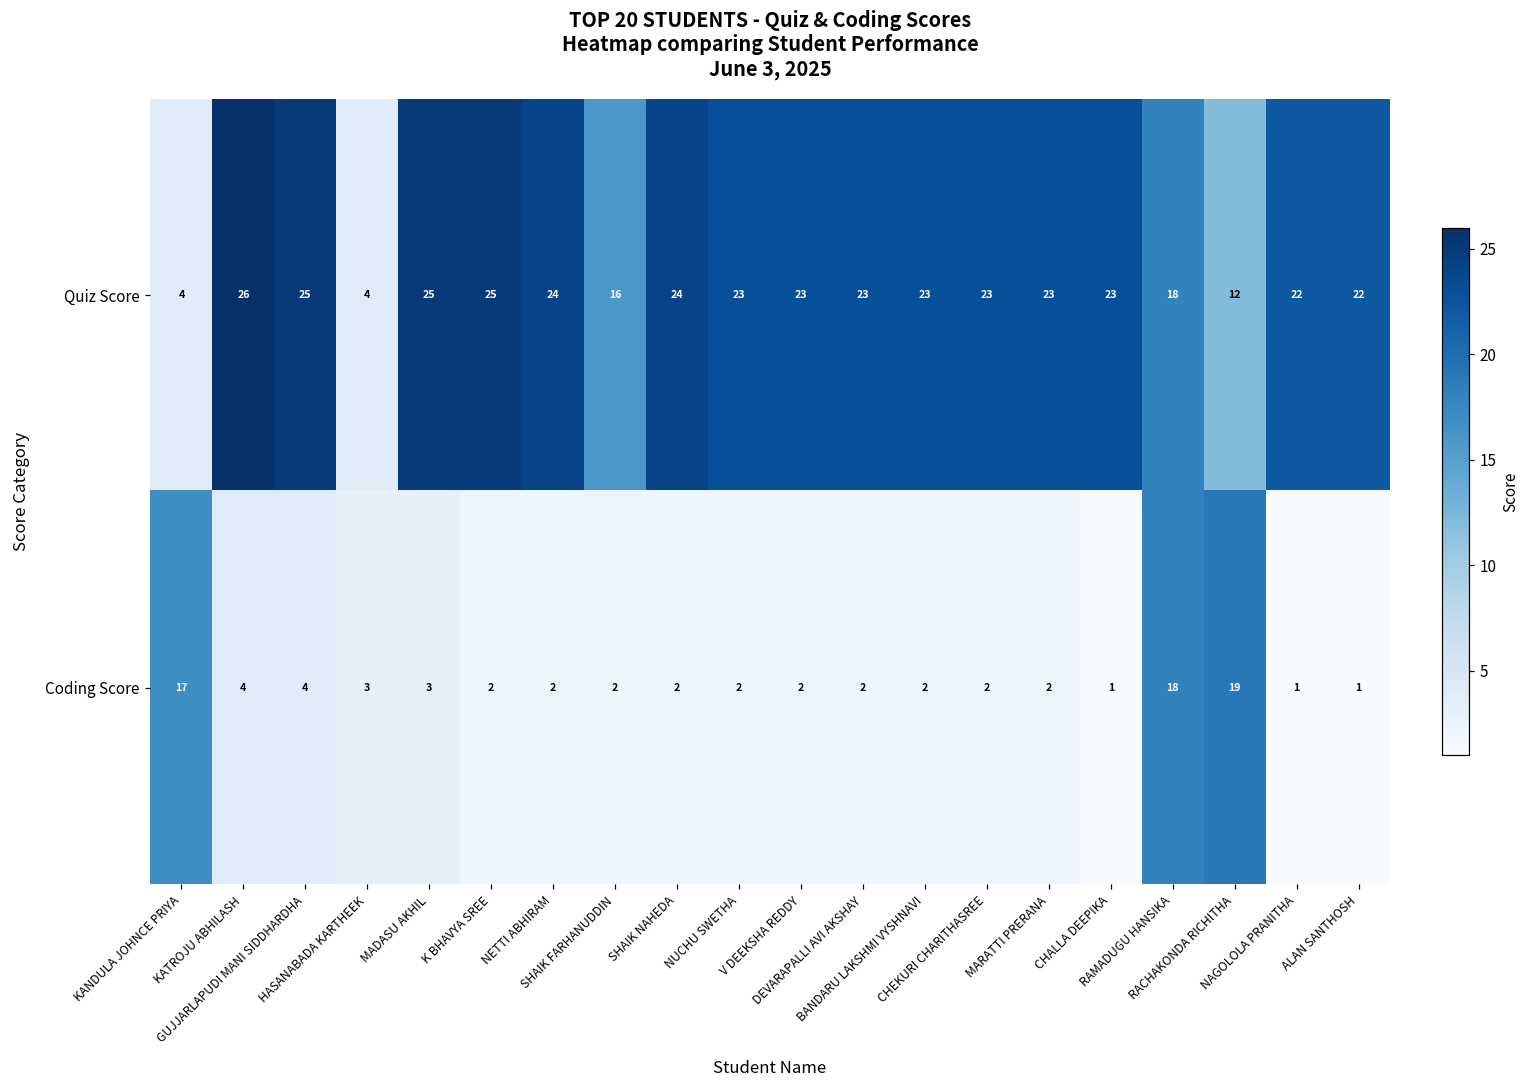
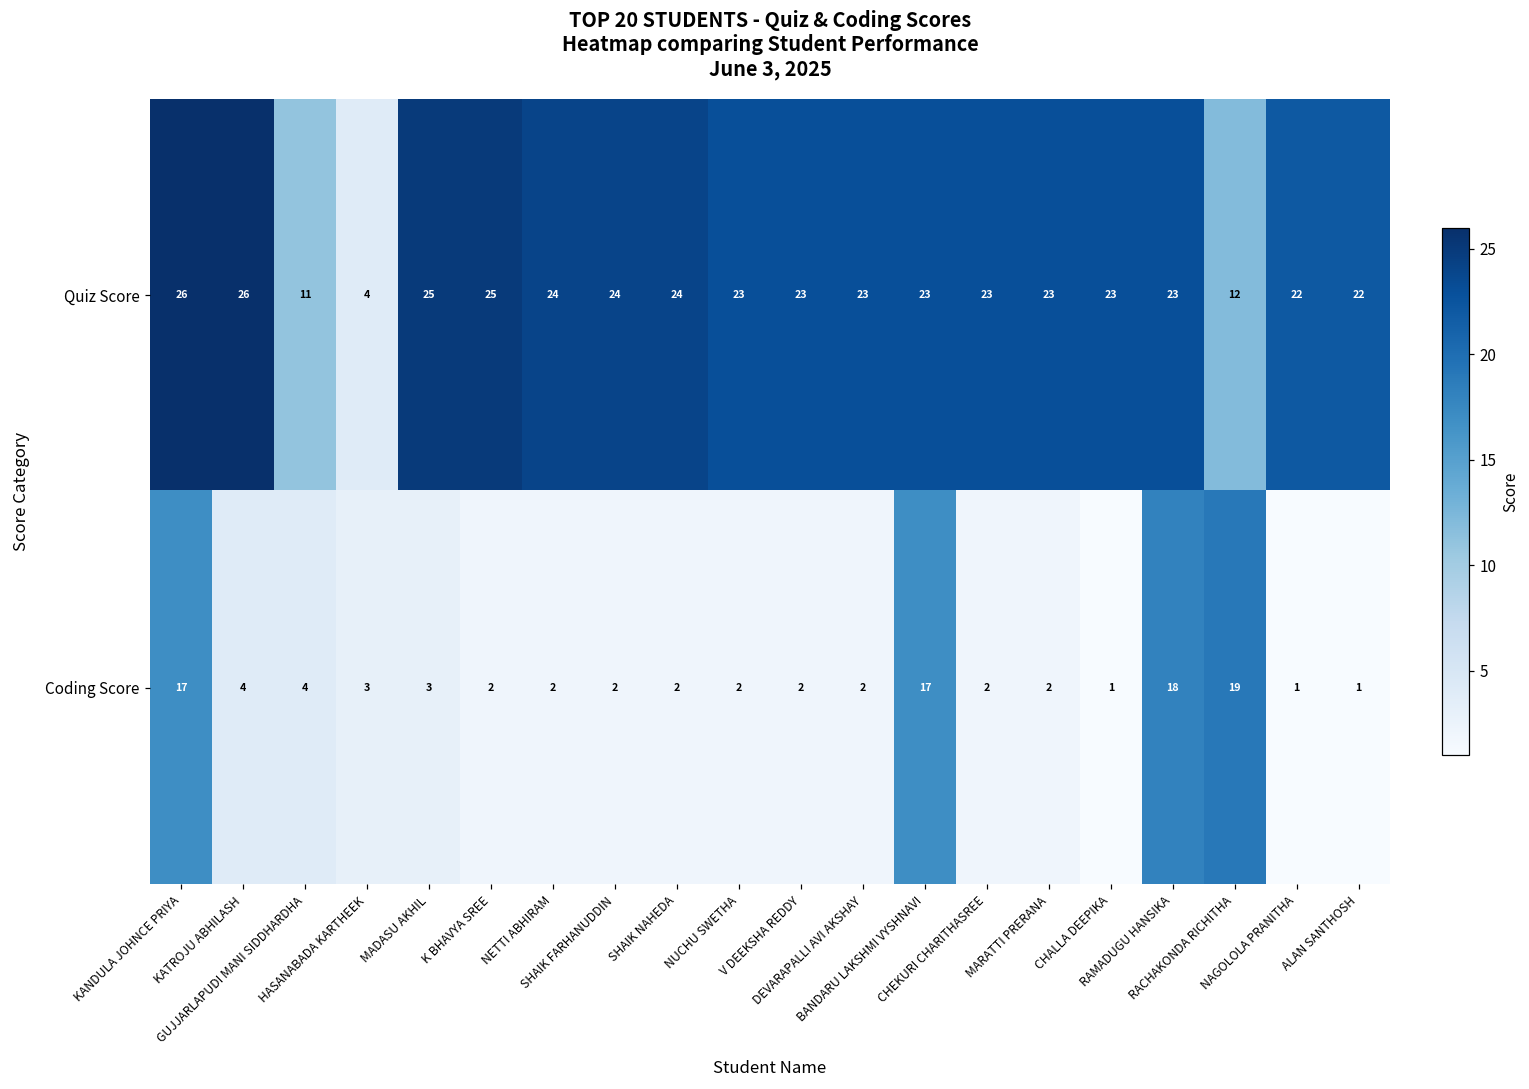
Quiz Score, KANDULA JOHNCE PRIYA: 4 -> 26
Quiz Score, GUJJARLAPUDI MANI SIDDHARDHA: 25 -> 11
Quiz Score, SHAIK FARHANUDDIN: 16 -> 24
Quiz Score, RAMADUGU HANSIKA: 18 -> 23
Coding Score, BANDARU LAKSHMI VYSHNAVI: 2 -> 17
